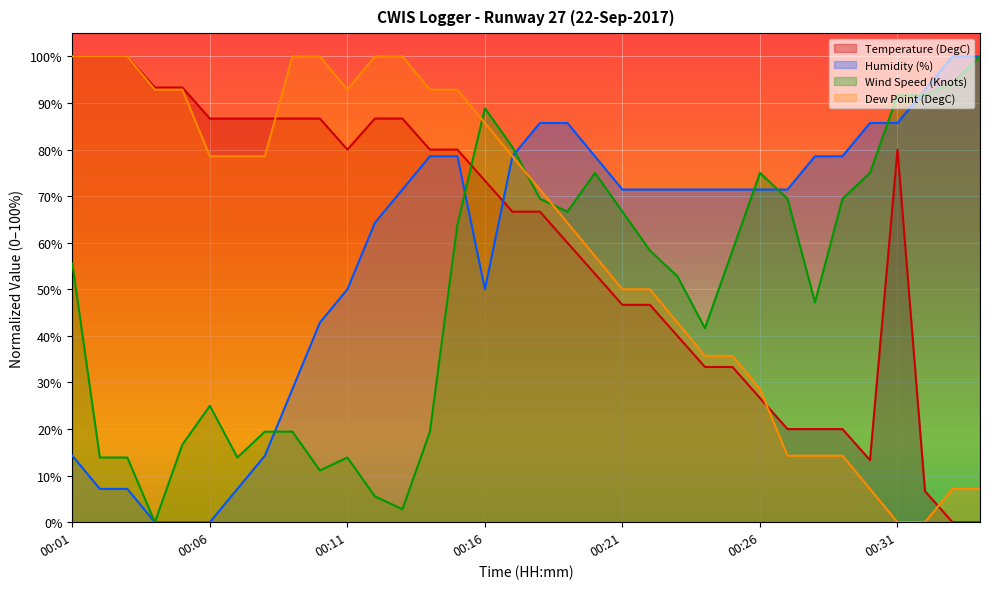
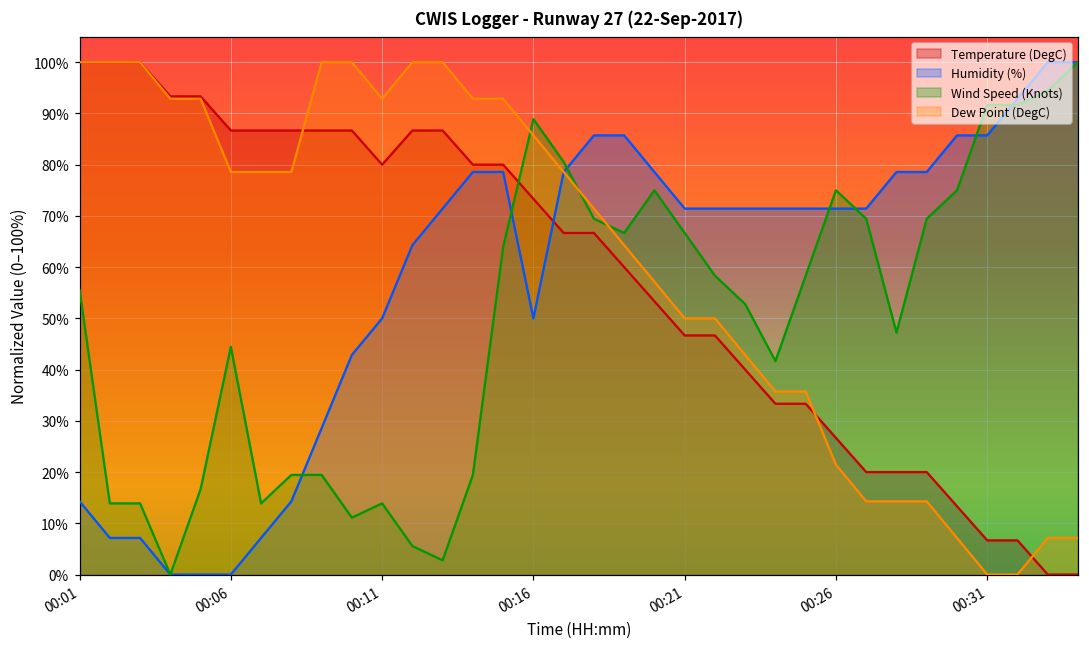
Wind Speed (Knots), 00:06: 25% -> 44%
Dew Point (DegC), 00:26: 29% -> 21%
Temperature (DegC), 00:31: 80% -> 7%
